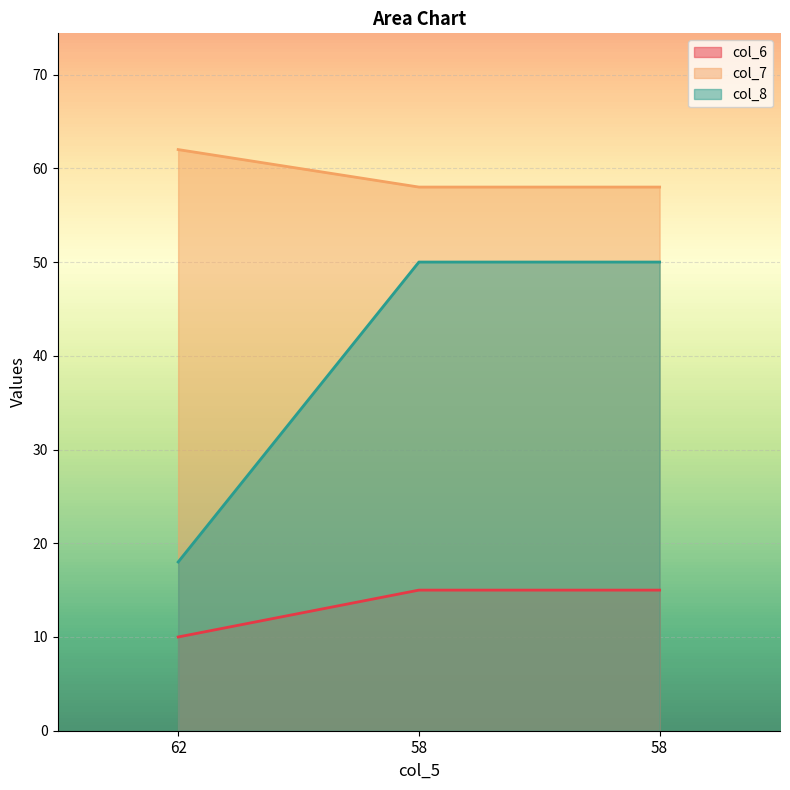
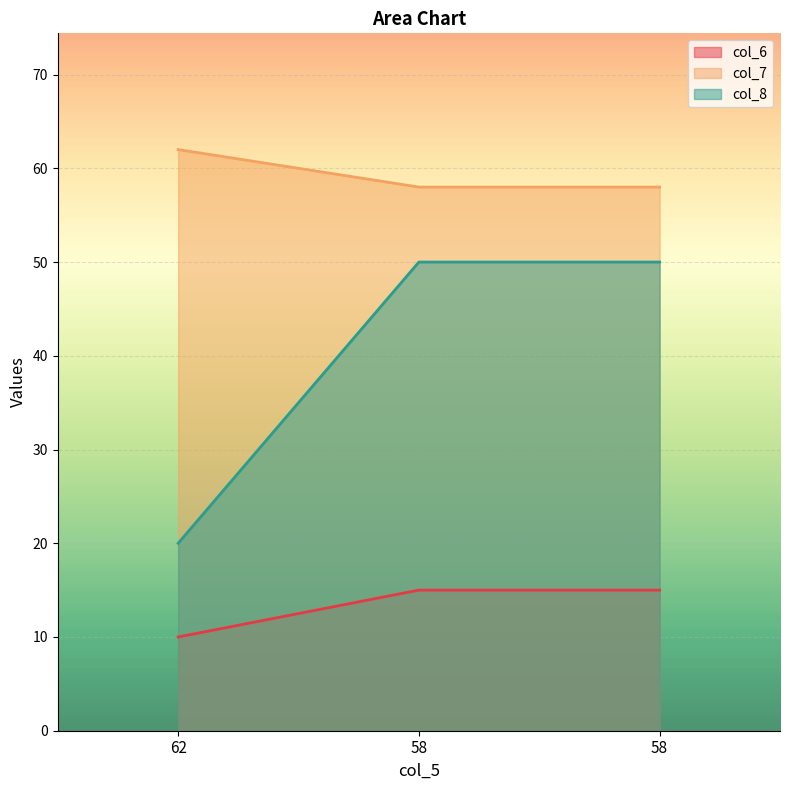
col_8, 62: 18 -> 20
